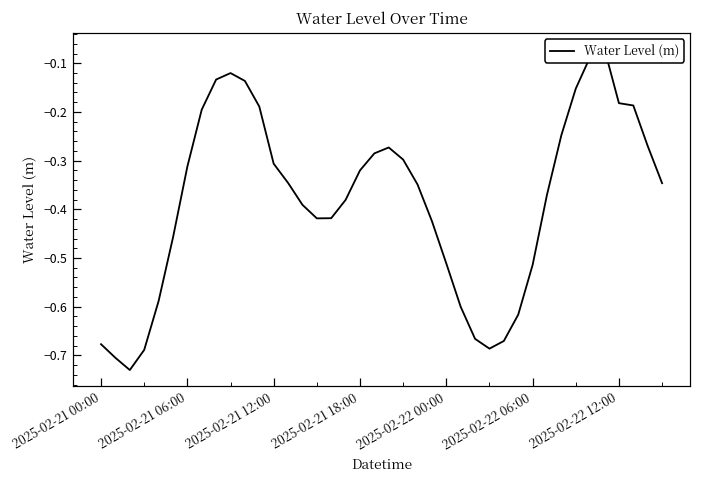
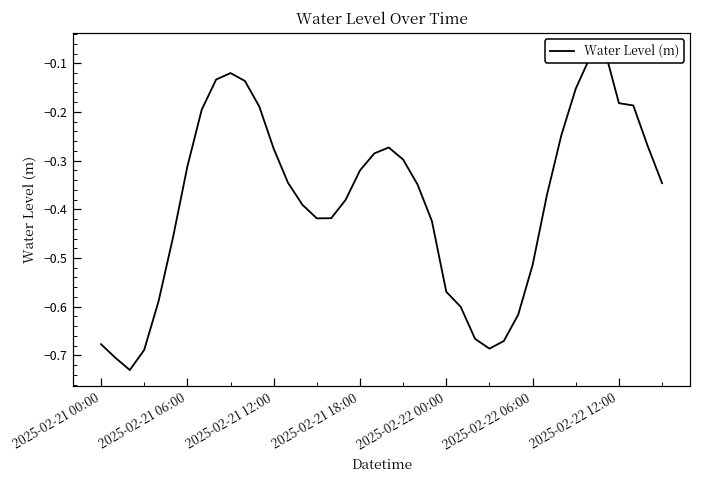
2025-02-21 12:00: -0.31 -> -0.28
2025-02-22 00:00: -0.51 -> -0.57
